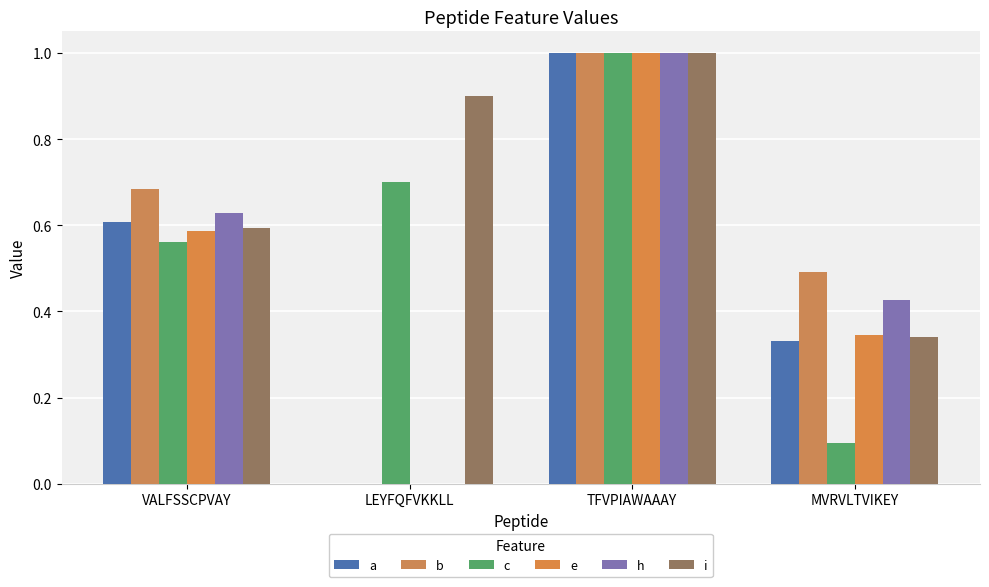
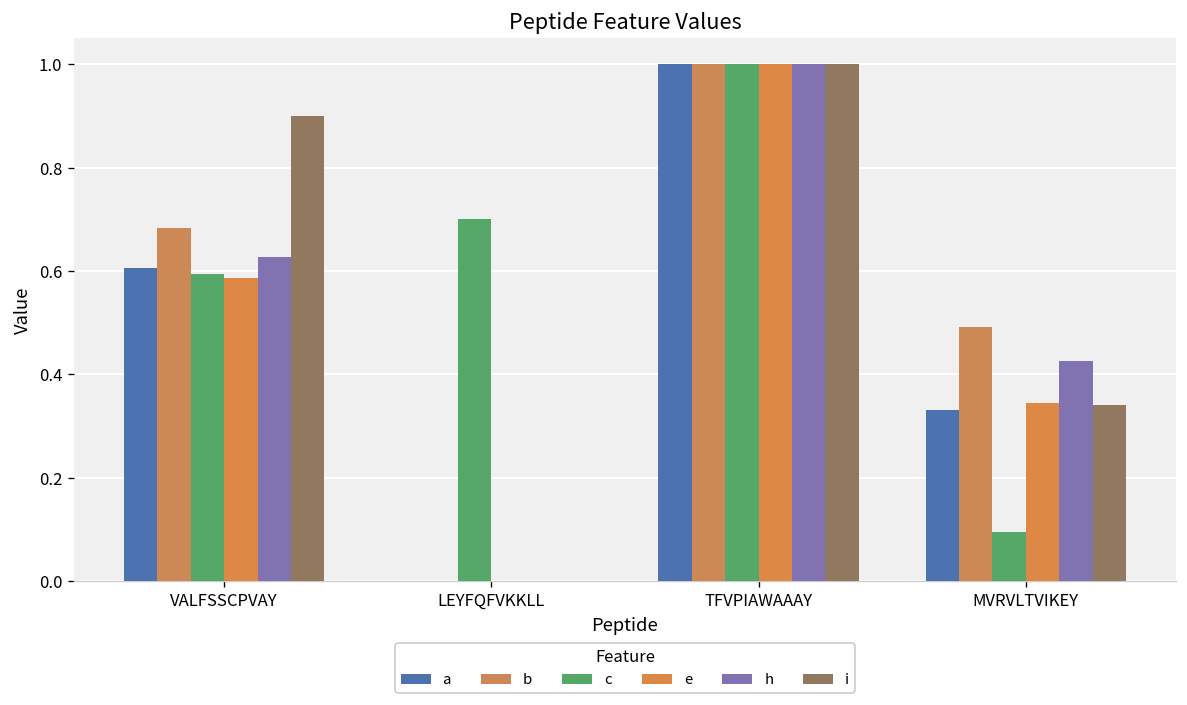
c, VALFSSCPVAY: 0.56 -> 0.59
i, VALFSSCPVAY: 0.59 -> 0.90
i, LEYFQFVKKLL: 0.9 -> 0.0
